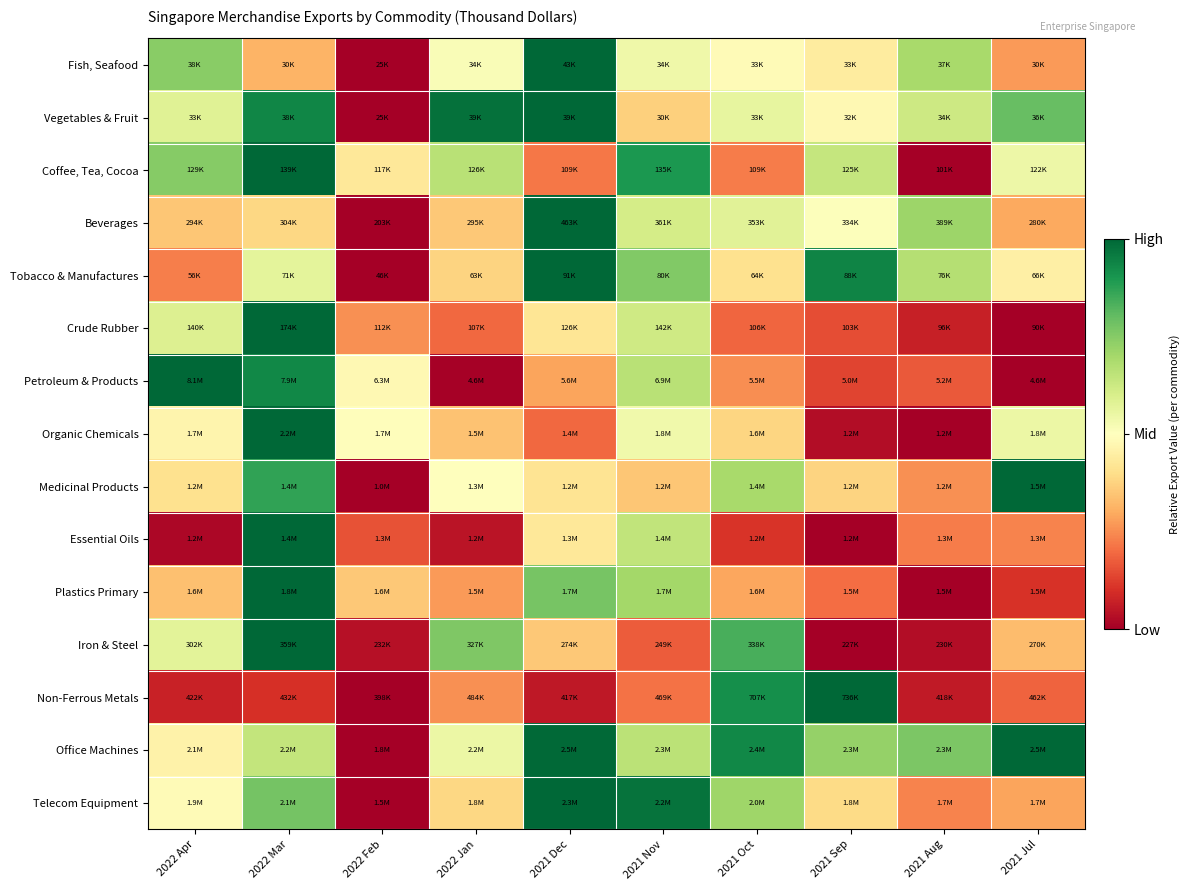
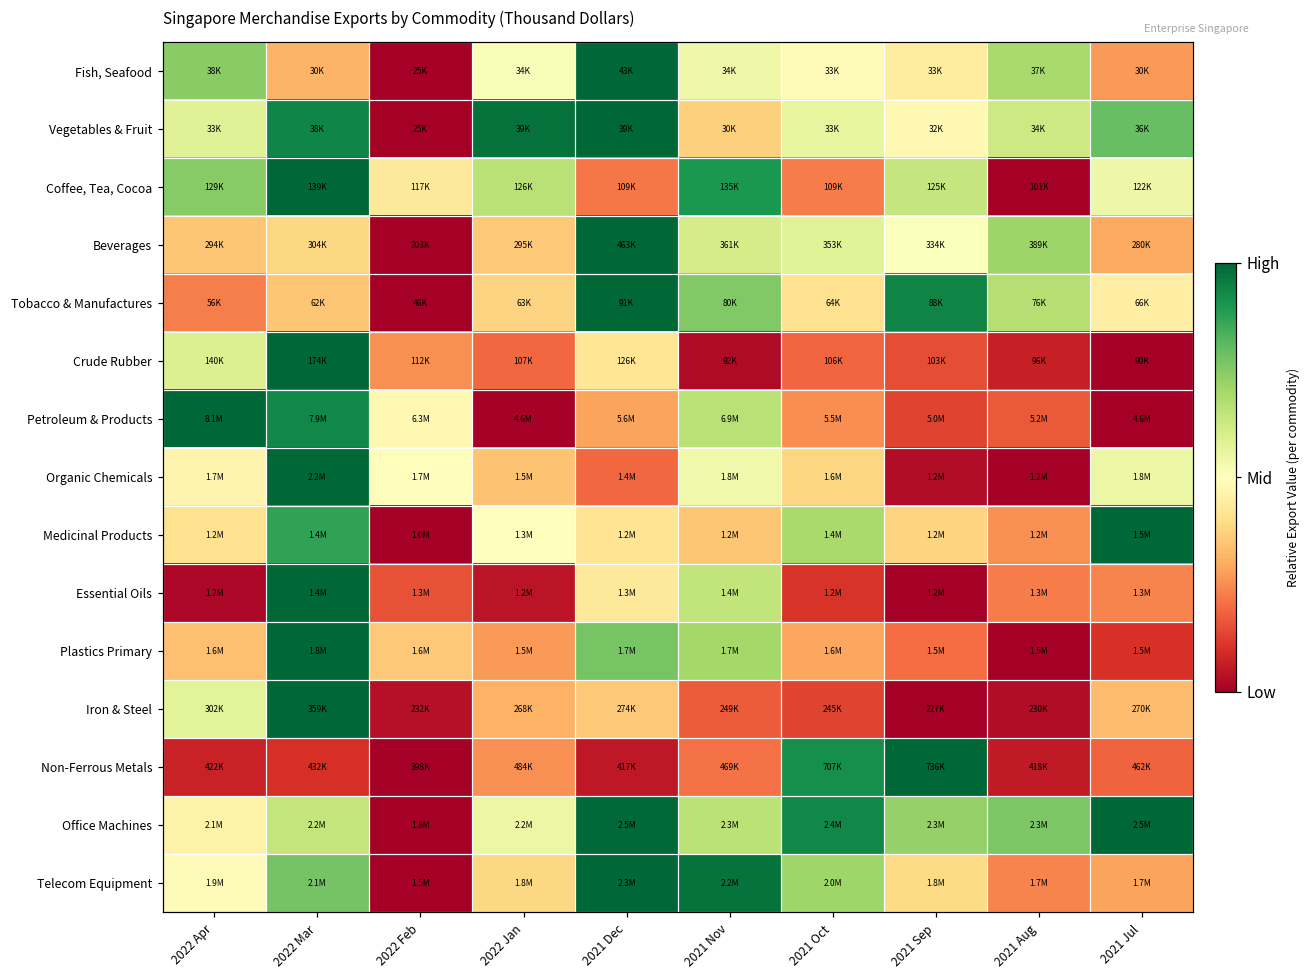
Tobacco & Manufactures, 2022 Mar: 71K -> 62K
Crude Rubber, 2021 Nov: 142K -> 92K
Iron & Steel, 2022 Jan: 327K -> 268K
Iron & Steel, 2021 Oct: 338K -> 245K
